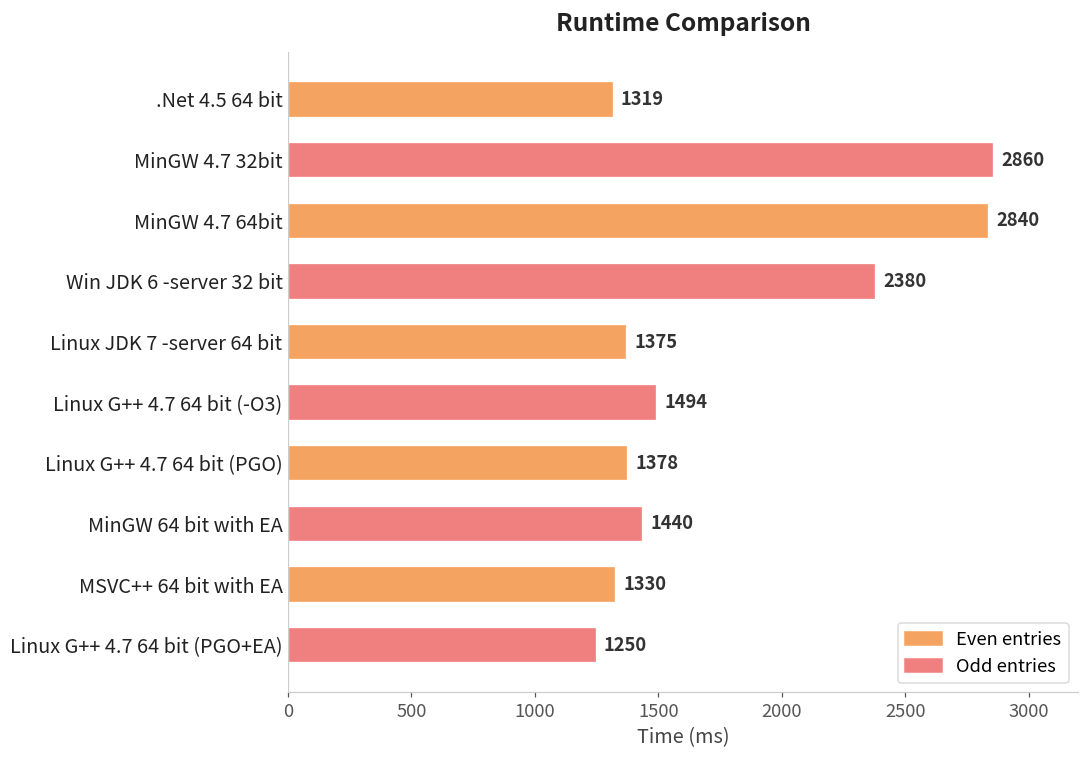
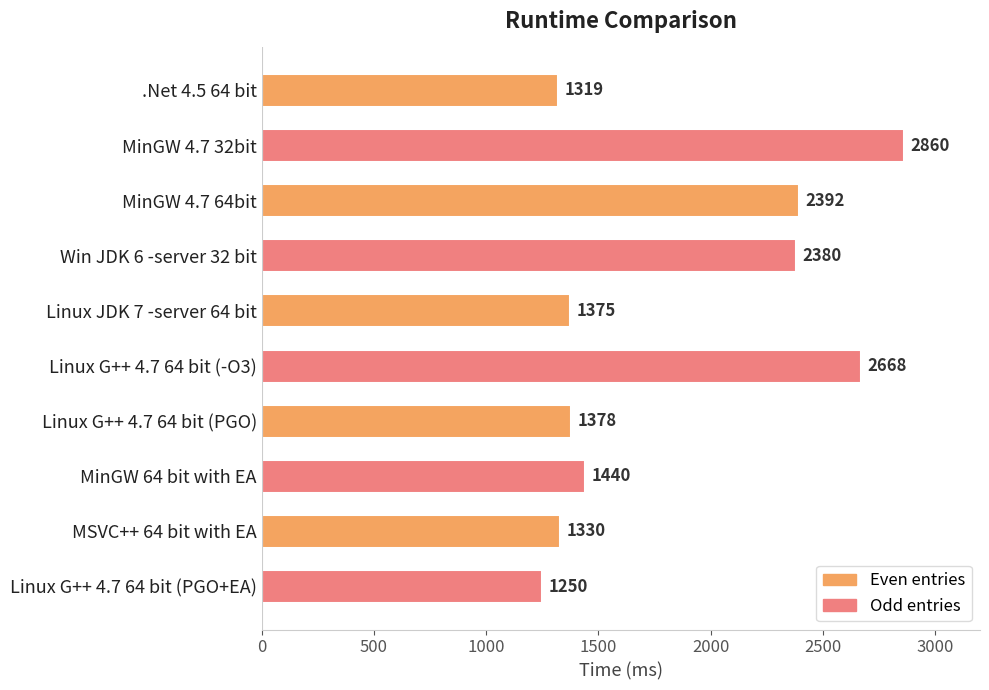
MinGW 4.7 64bit: 2840 -> 2392
Linux G++ 4.7 64 bit (-O3): 1494 -> 2668
